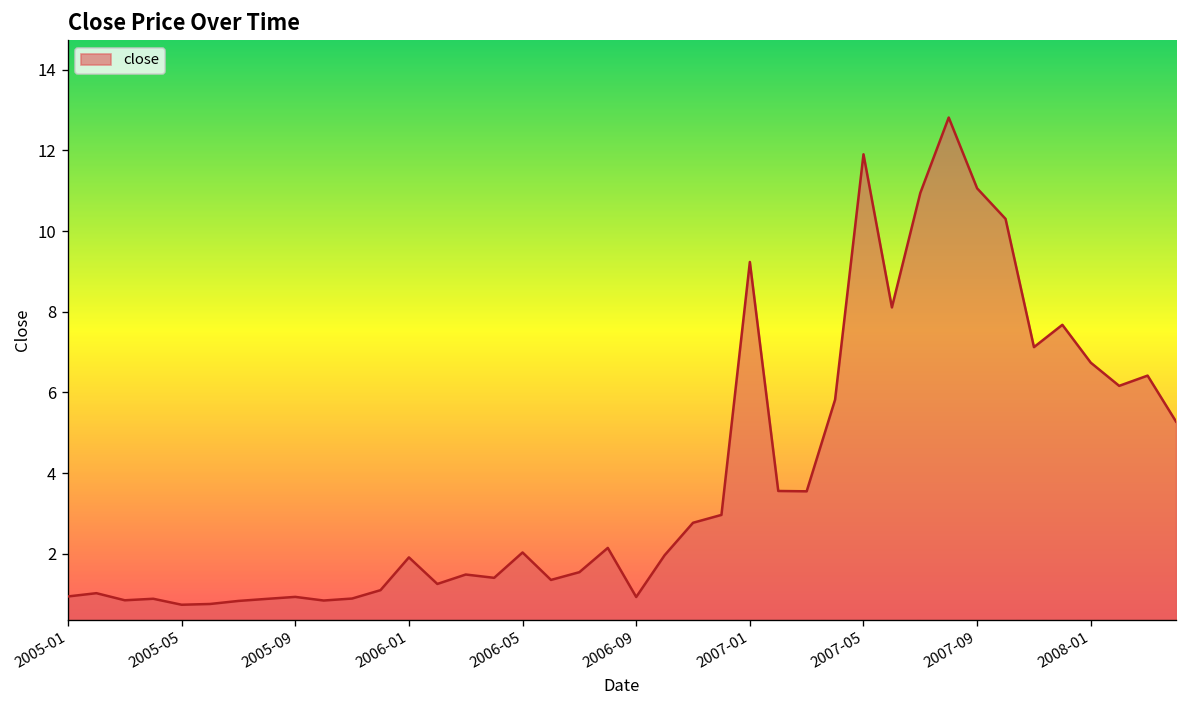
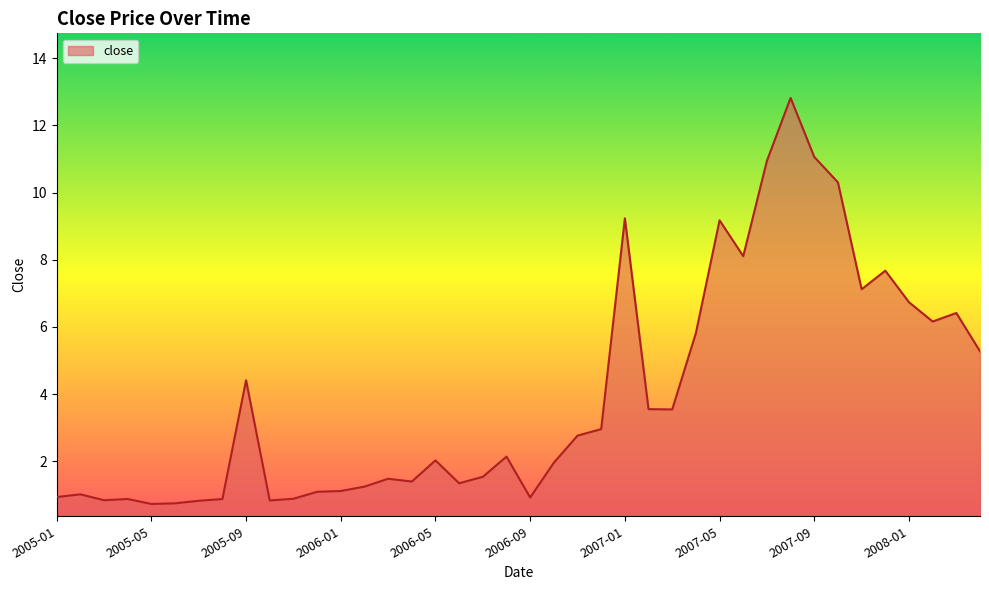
2005-09: 0.9 -> 4.4
2006-01: 1.9 -> 1.1
2007-05: 11.9 -> 9.2
